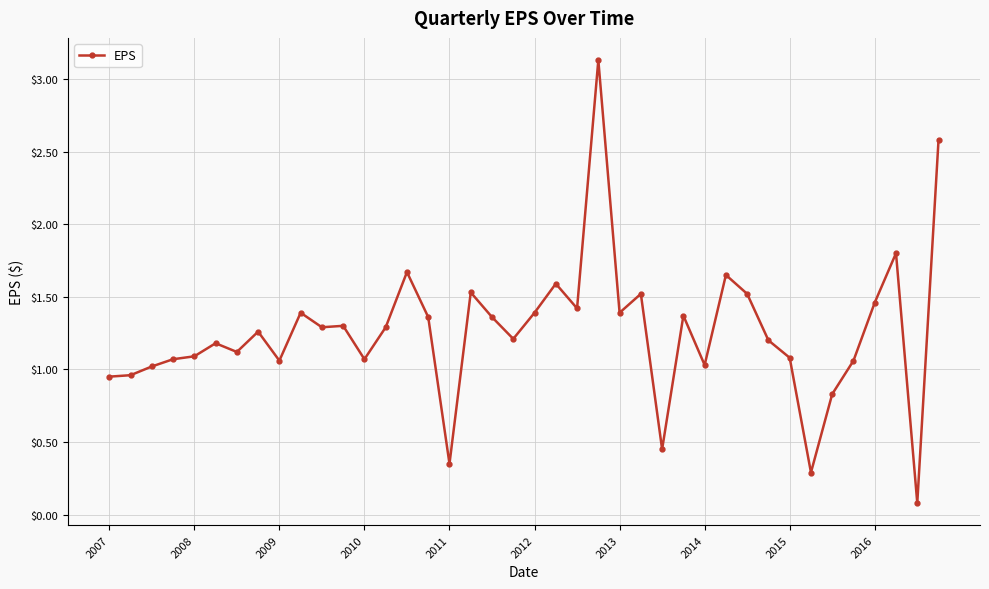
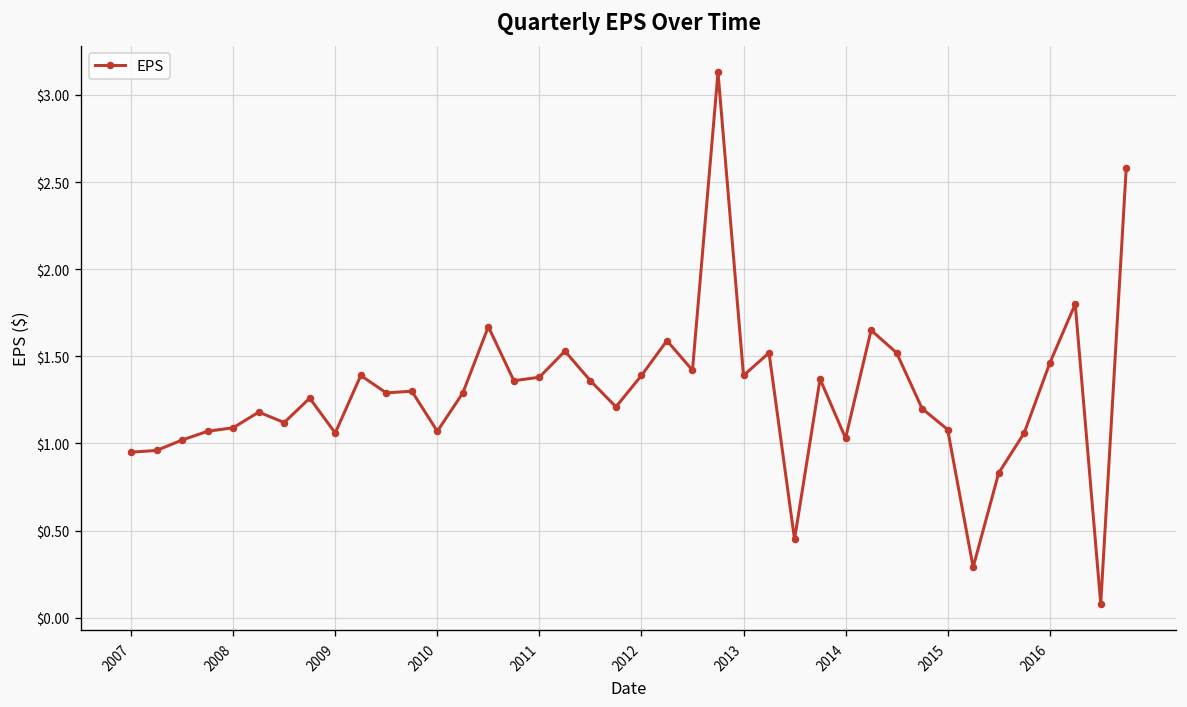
2011: $0.35 -> $1.38
